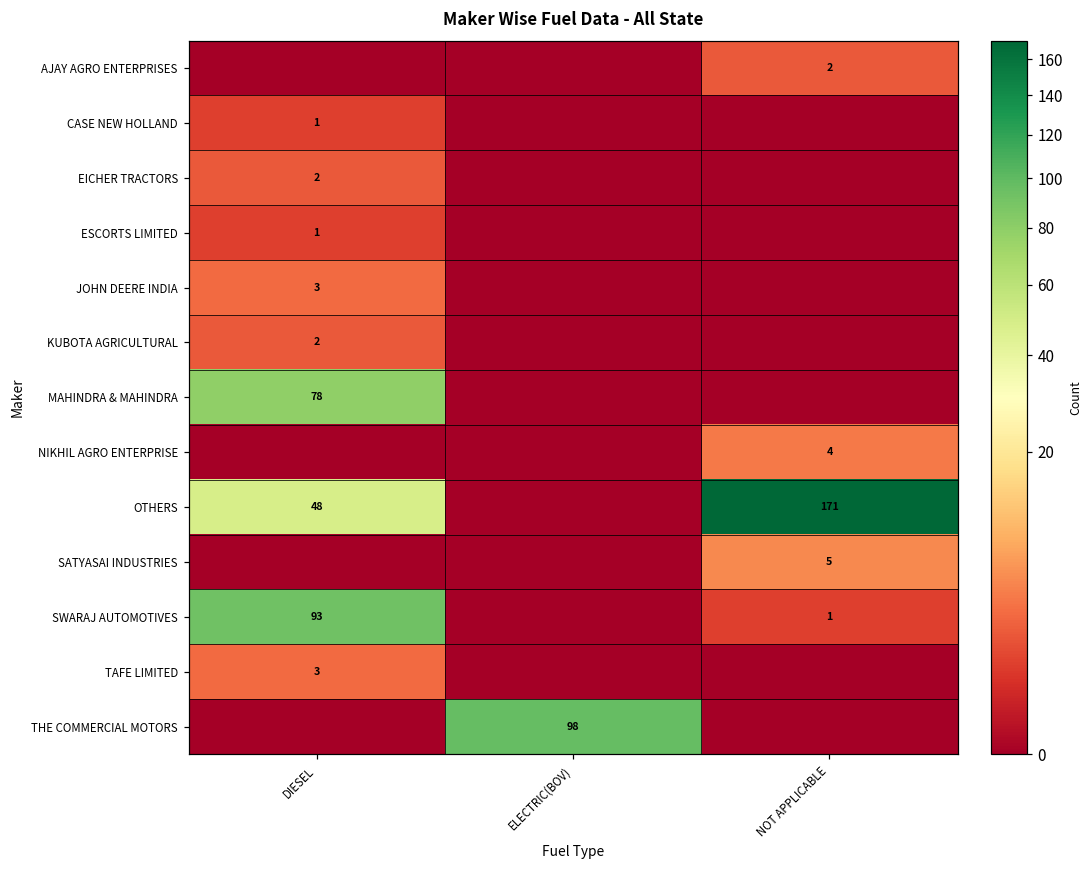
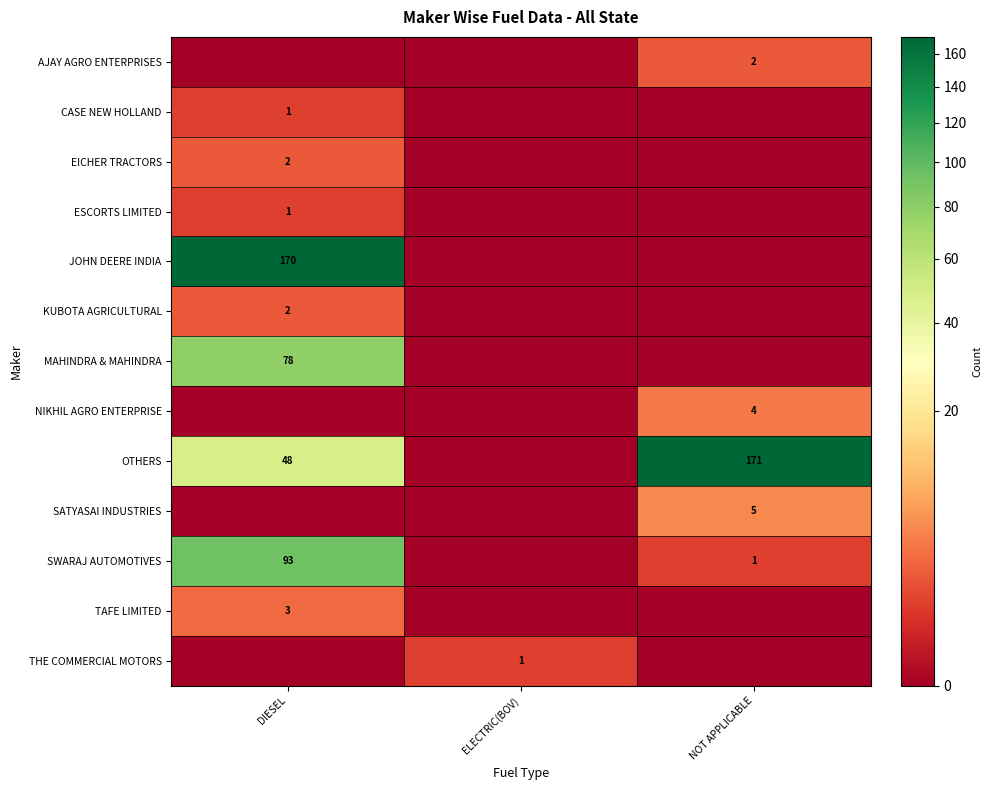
JOHN DEERE INDIA, DIESEL: 3 -> 170
THE COMMERCIAL MOTORS, ELECTRIC(BOV): 98 -> 1
